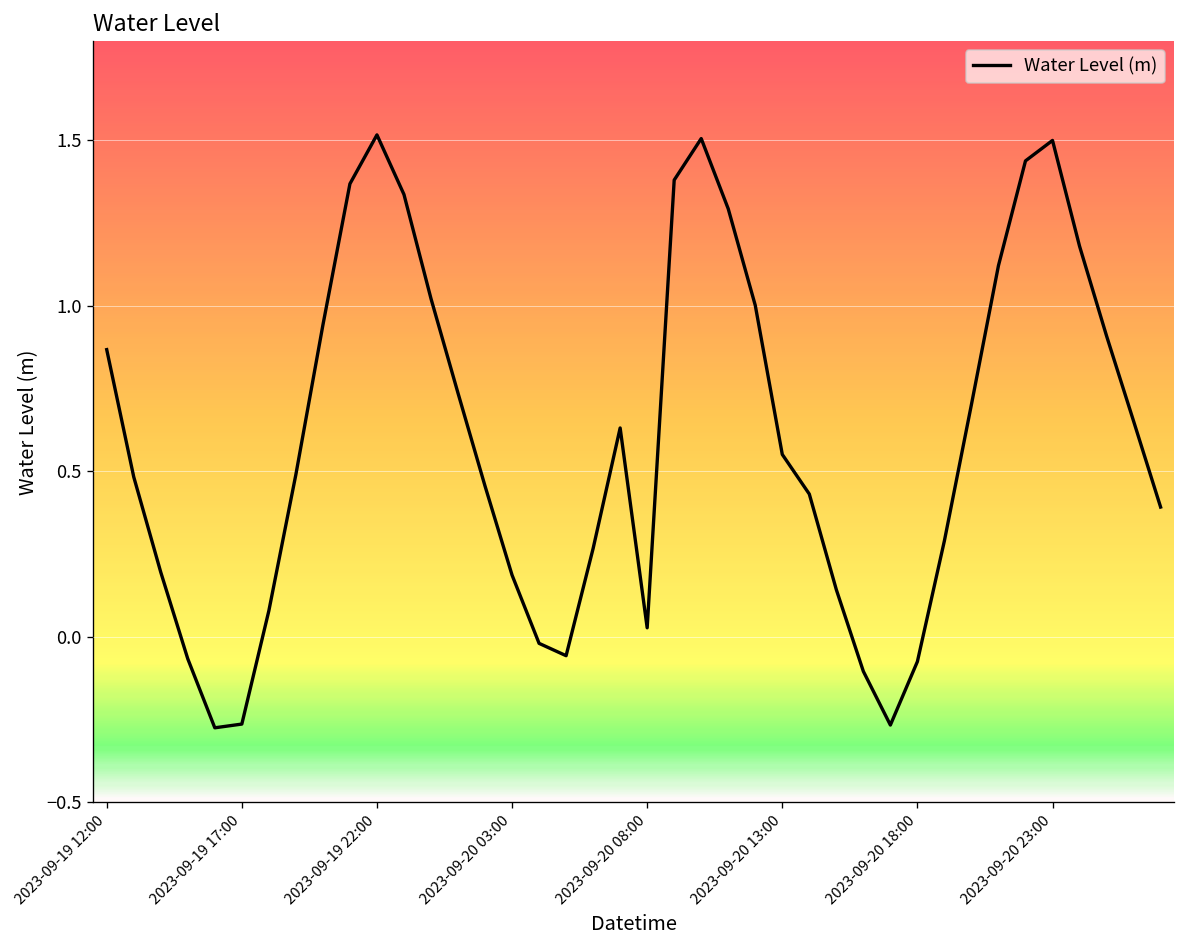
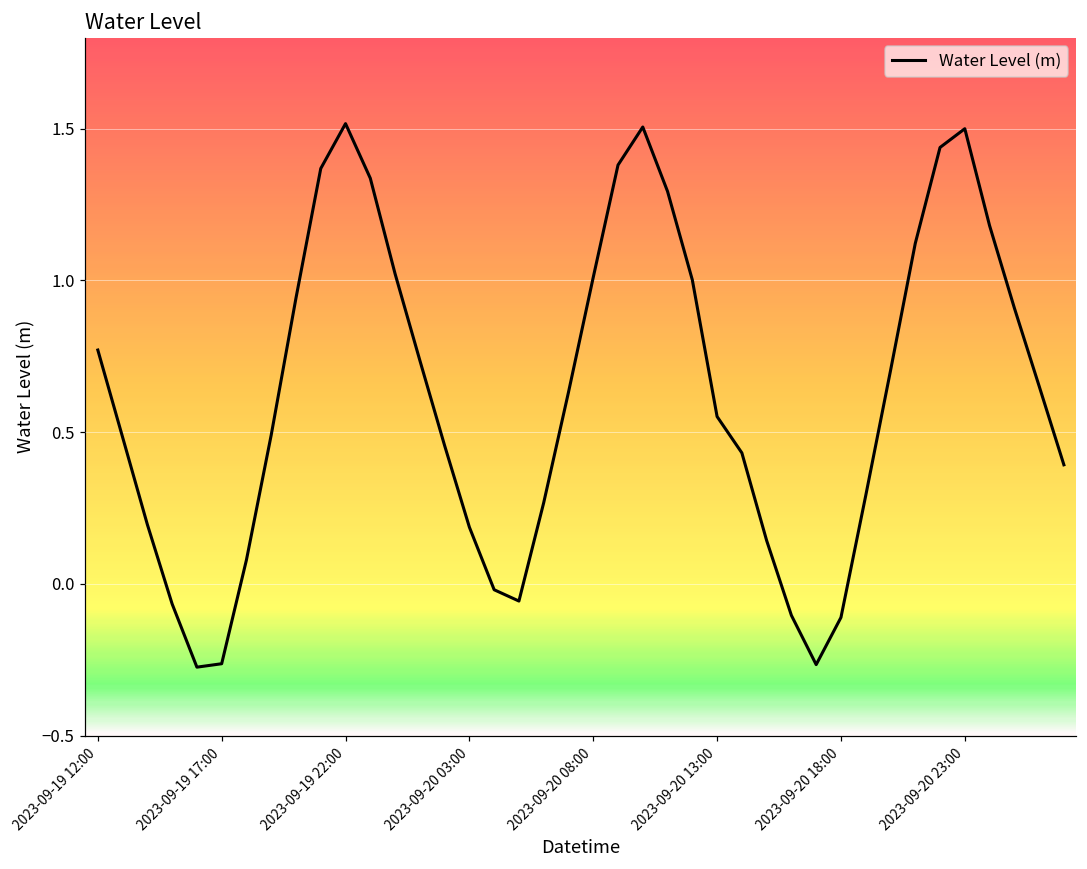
2023-09-19 12:00: 0.87 -> 0.77
2023-09-20 08:00: 0.03 -> 1.01
2023-09-20 18:00: -0.07 -> -0.11
